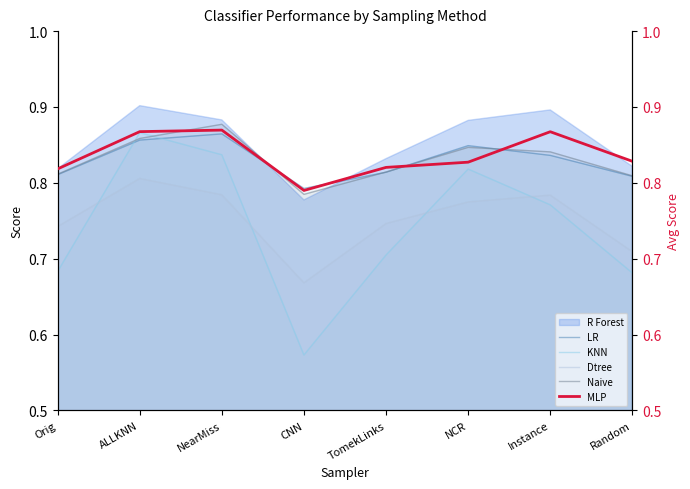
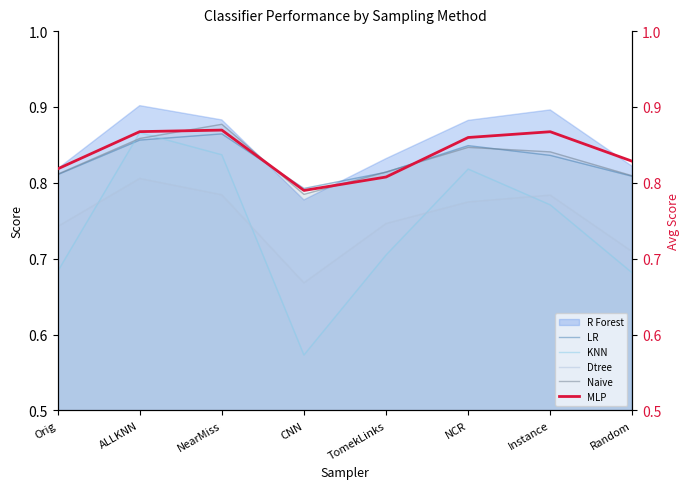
MLP, TomekLinks: 0.82 -> 0.81
MLP, NCR: 0.83 -> 0.86
